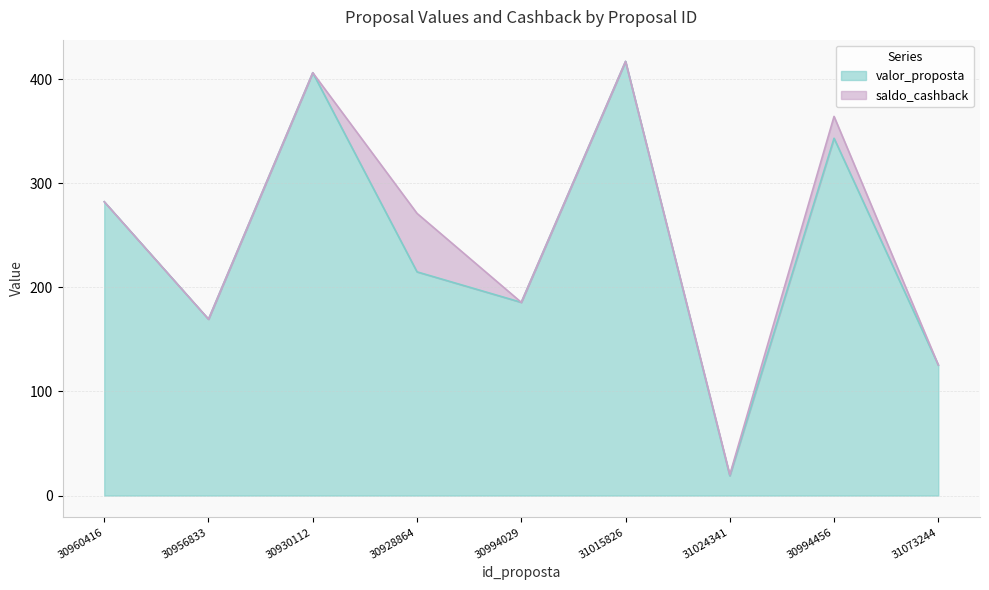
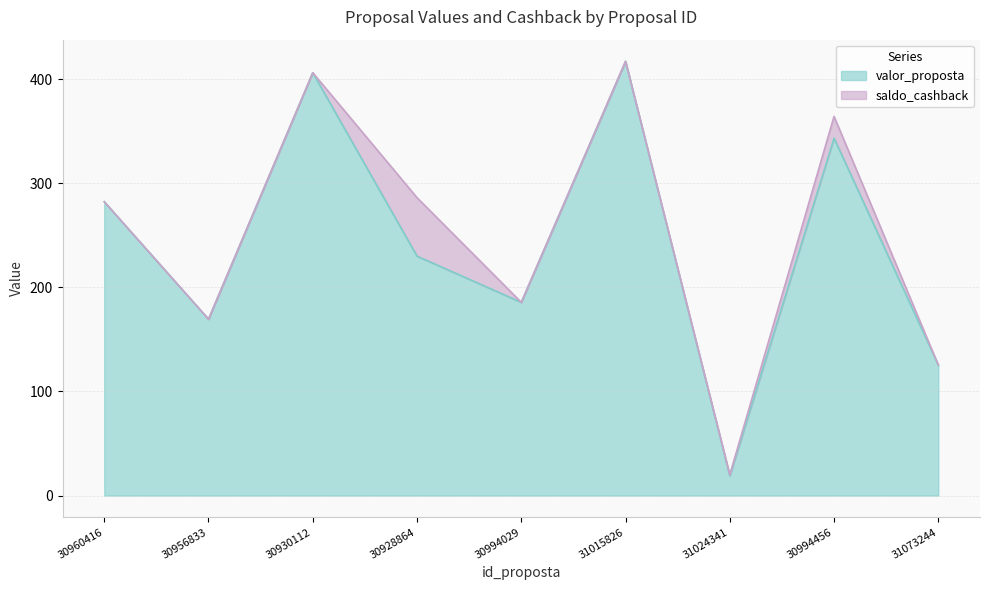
valor_proposta, 30928864: 215 -> 230
